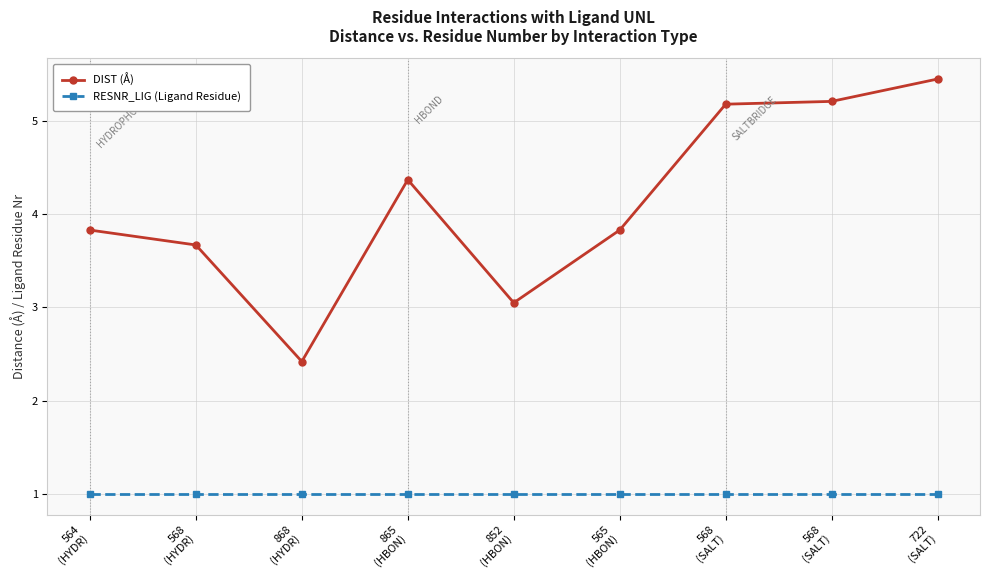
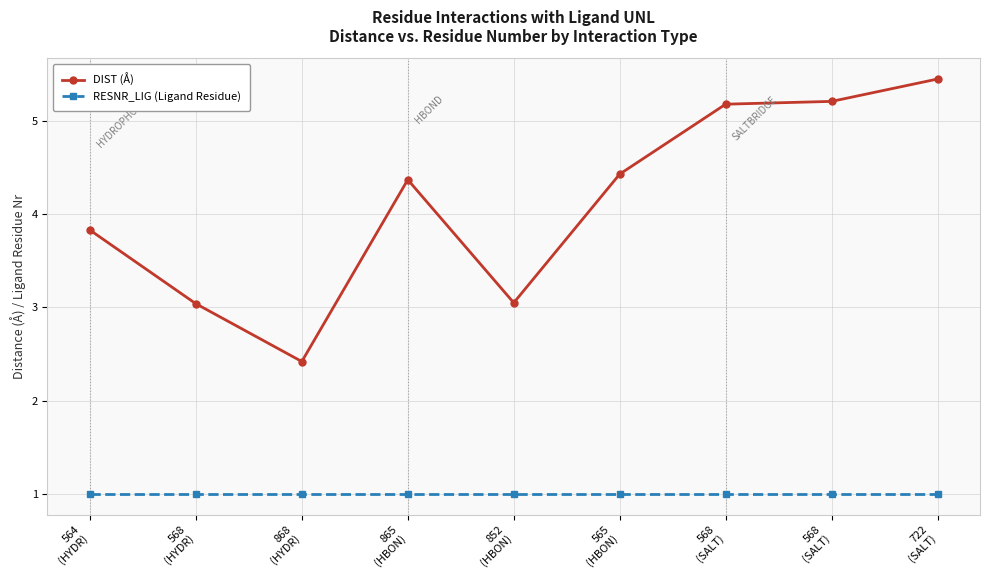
DIST (Å), 568 (HYDR): 3.7 -> 3.0
DIST (Å), 565 (HBON): 3.8 -> 4.4
